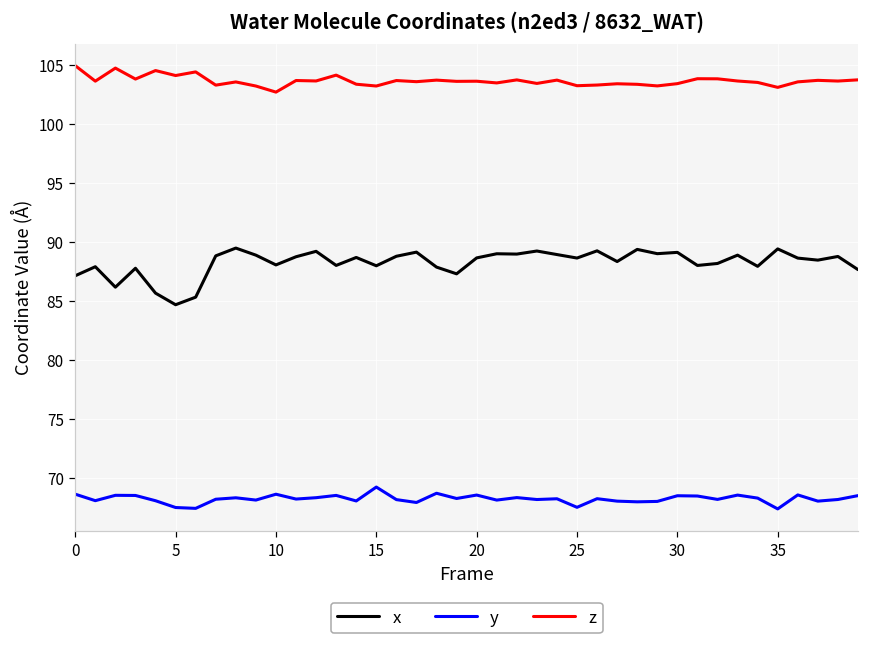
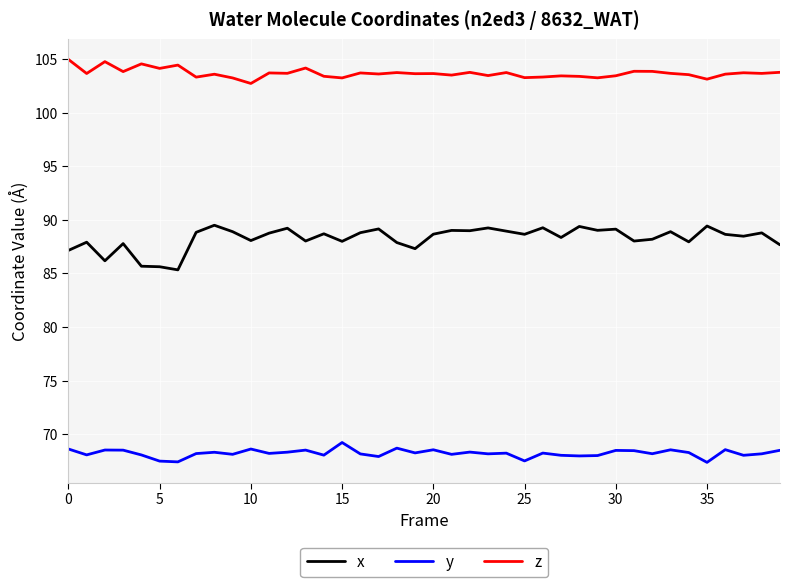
x, 5: 84.7 -> 85.6
